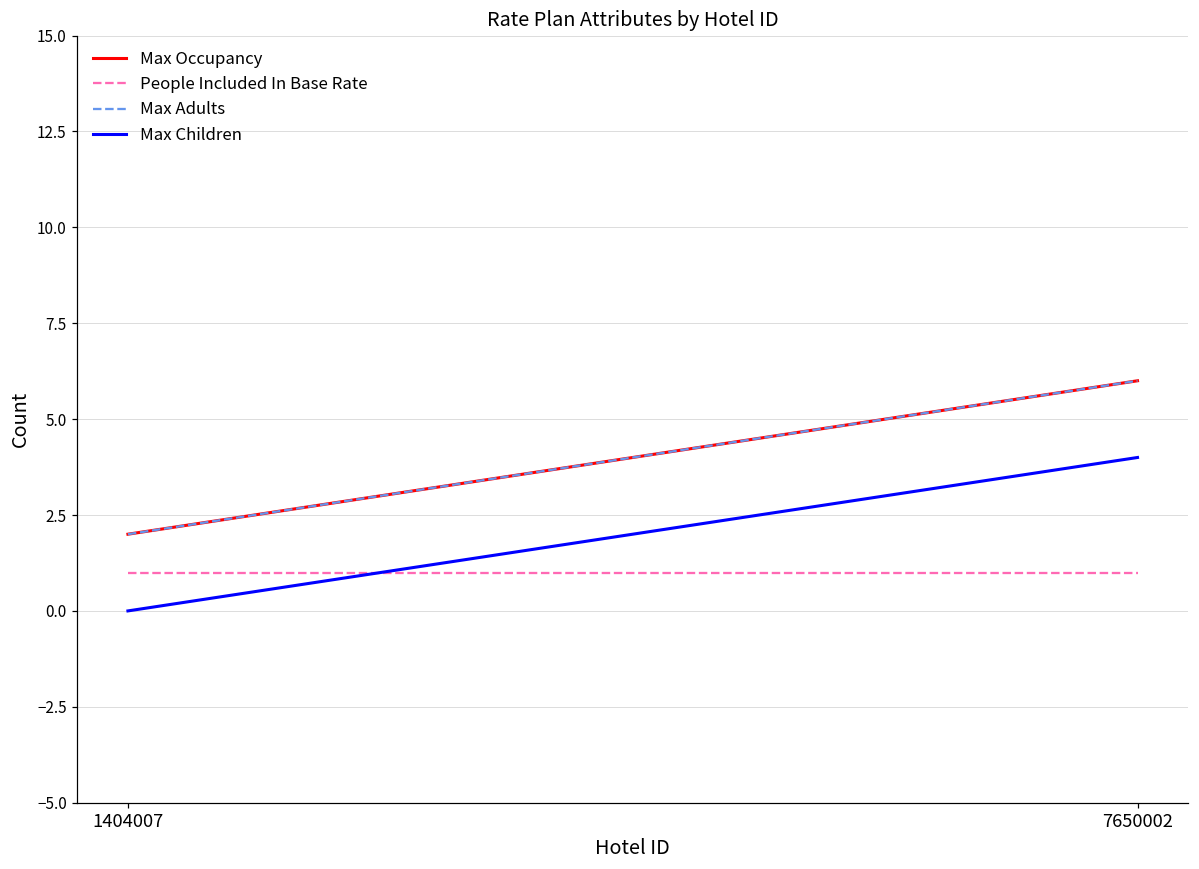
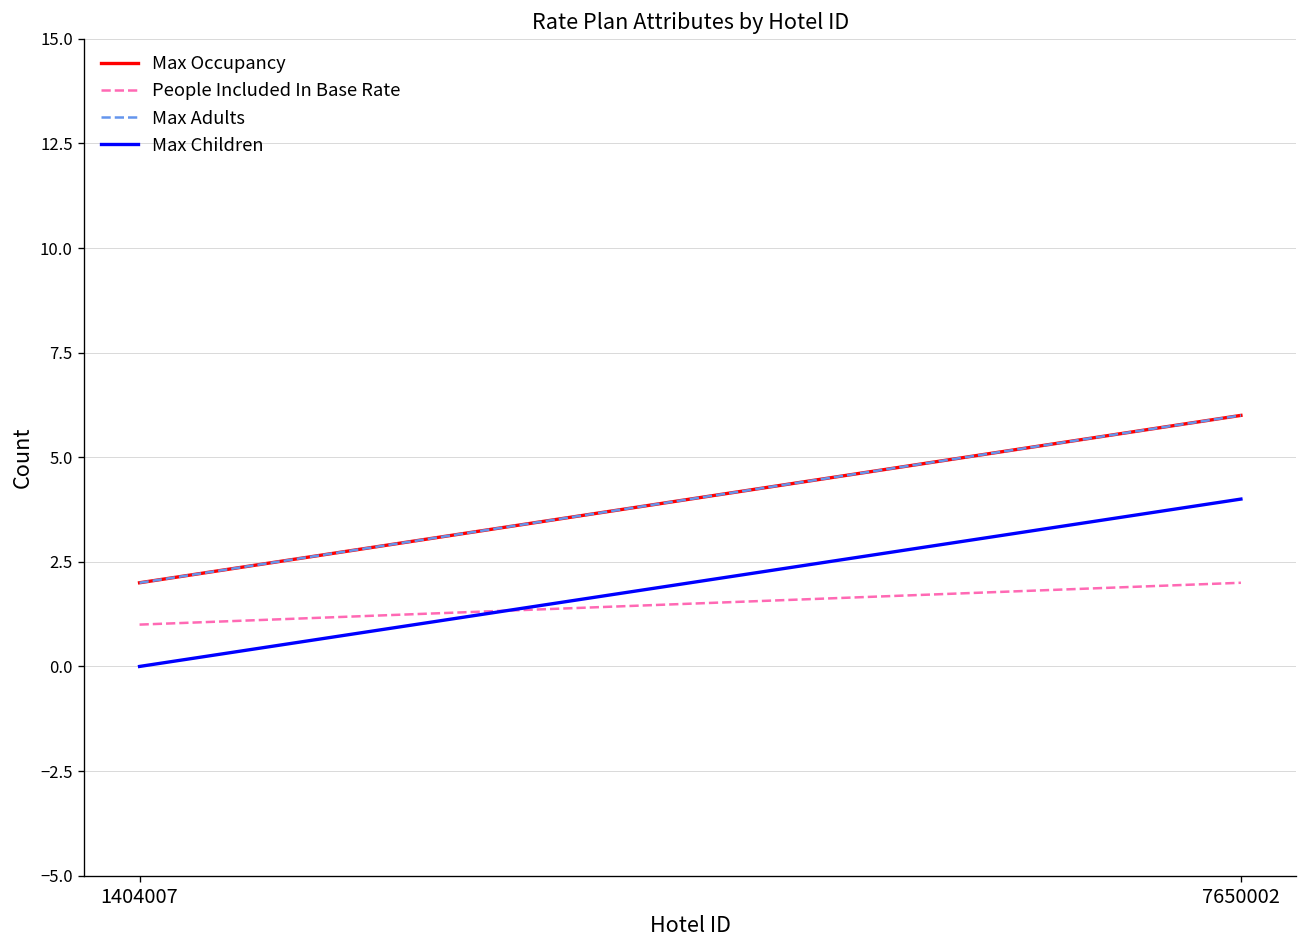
People Included In Base Rate, 7650002: 1 -> 2
